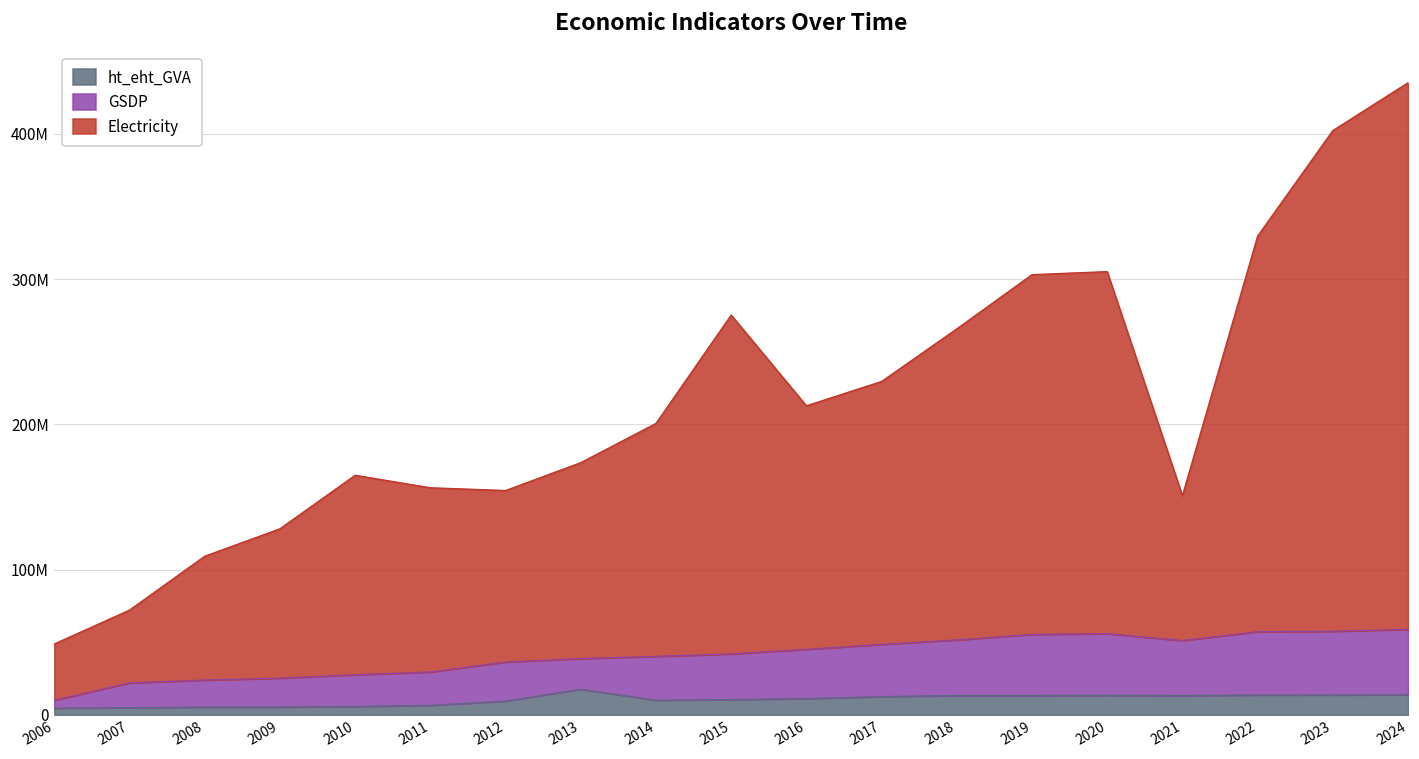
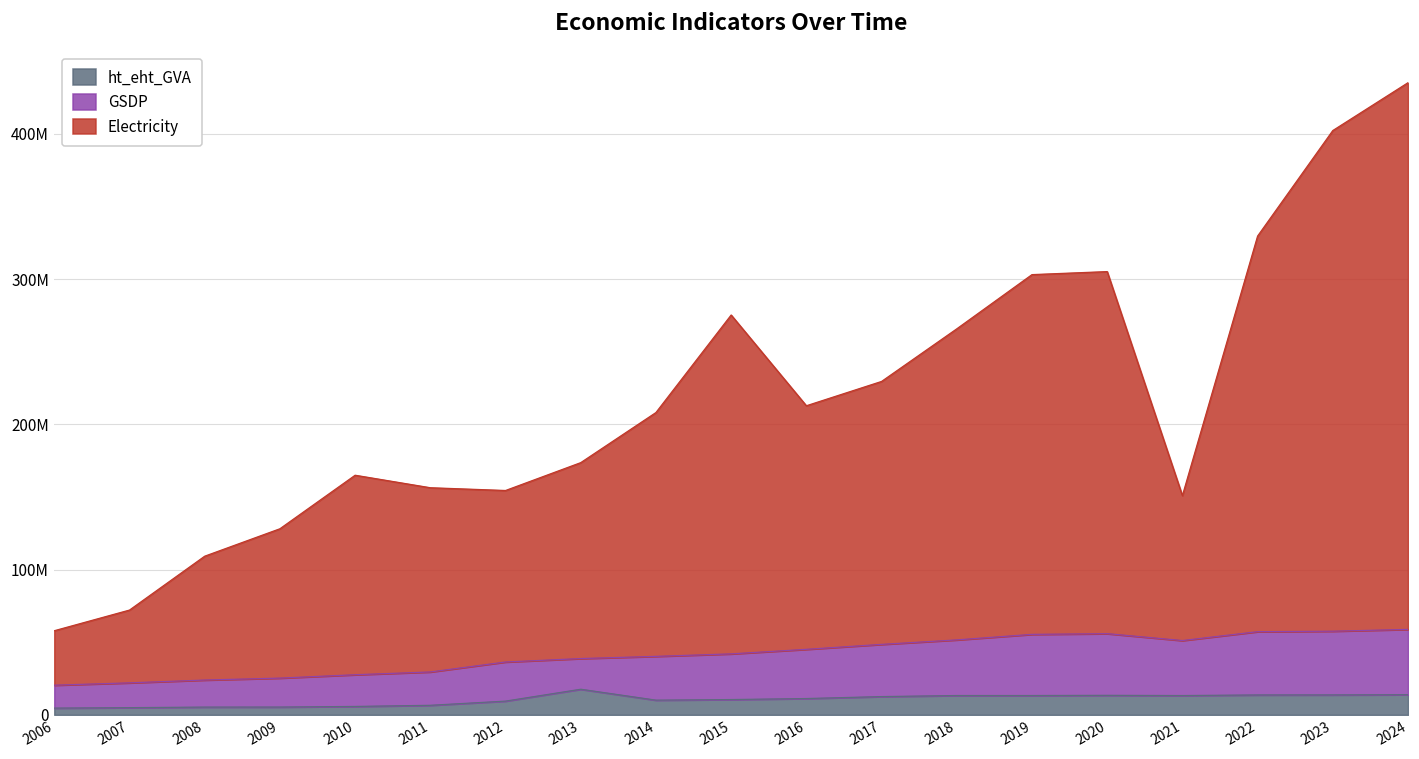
GSDP, 2006: 10000000 -> 20000000
Electricity, 2006: 49000000 -> 58000000
Electricity, 2014: 201000000 -> 208000000
